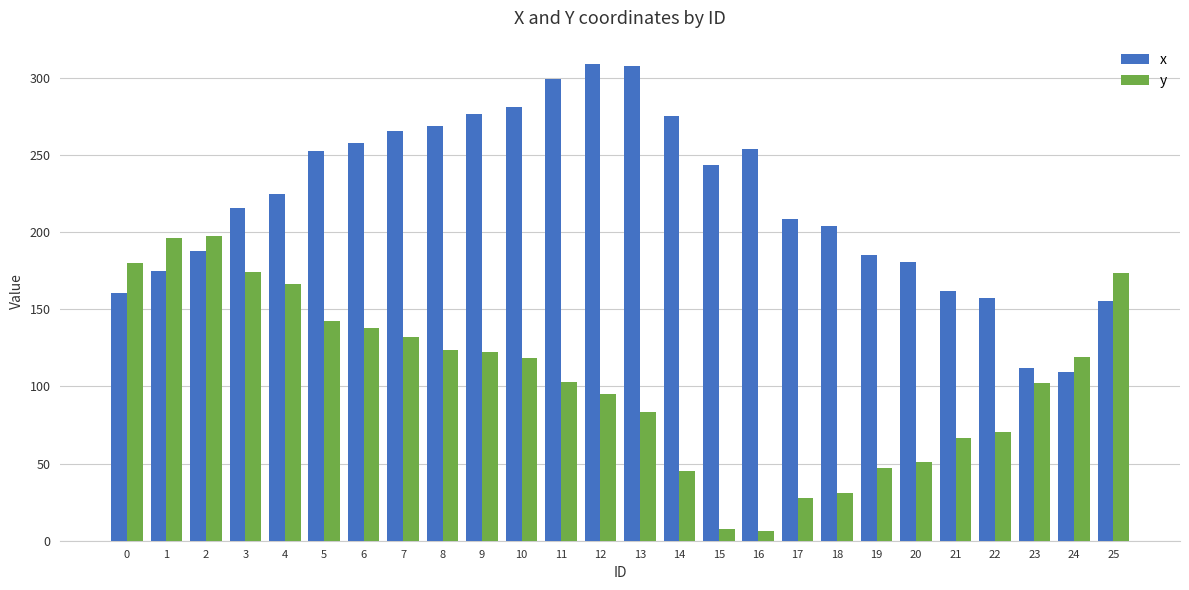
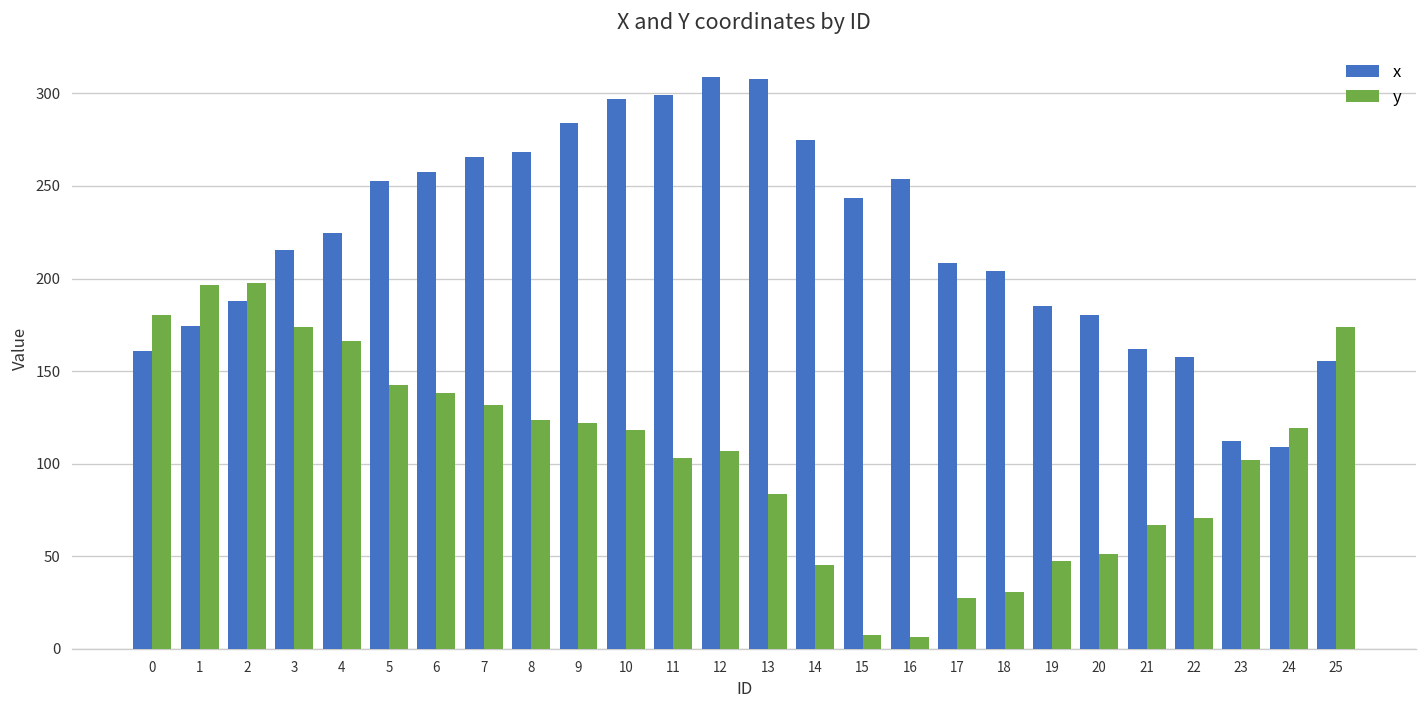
x, 9: 277 -> 284
x, 10: 281 -> 297
y, 12: 95 -> 107
